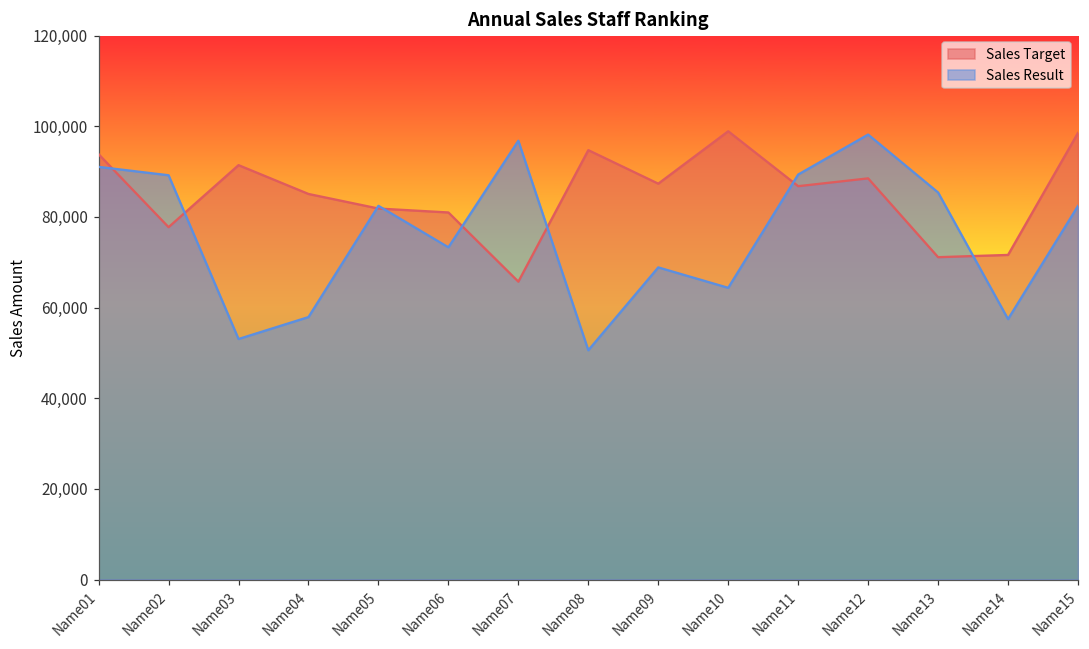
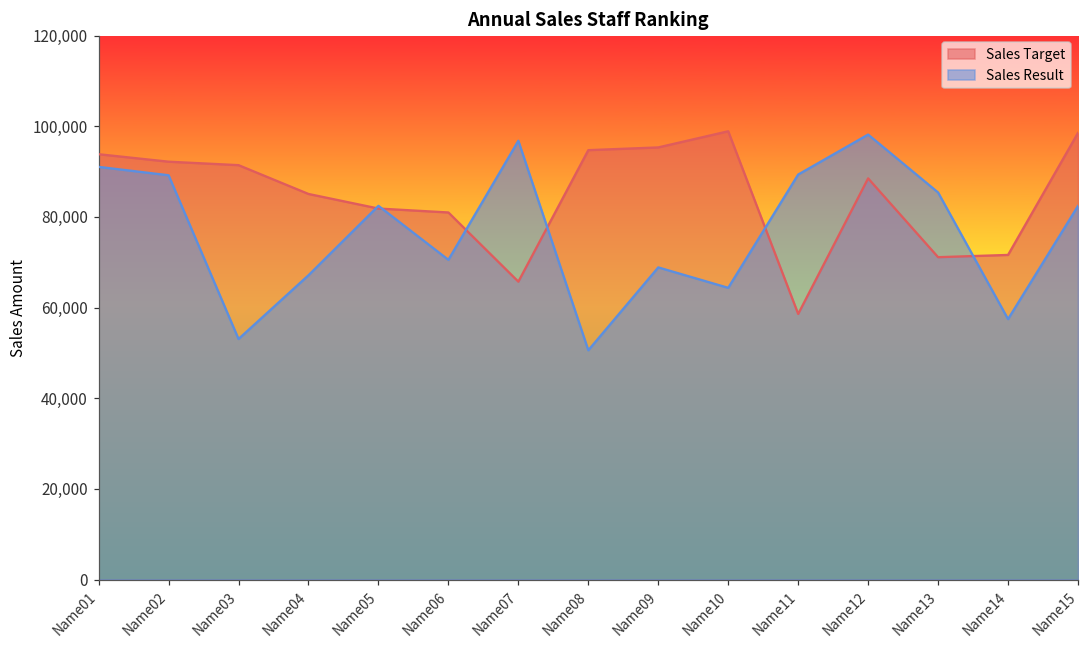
Sales Target, Name02: 78,000 -> 92,000
Sales Result, Name04: 58,000 -> 67,000
Sales Result, Name06: 73,000 -> 71,000
Sales Target, Name09: 87,000 -> 95,000
Sales Target, Name11: 87,000 -> 59,000
